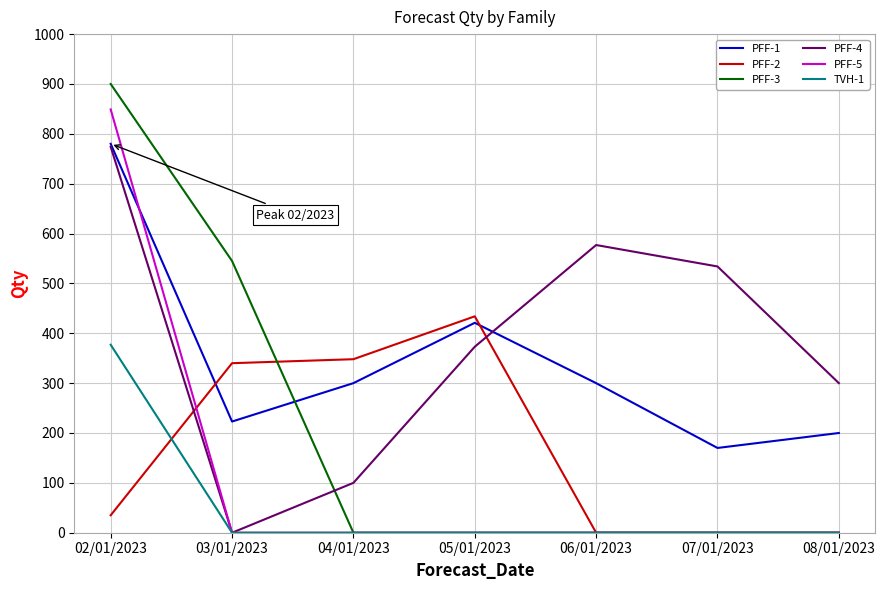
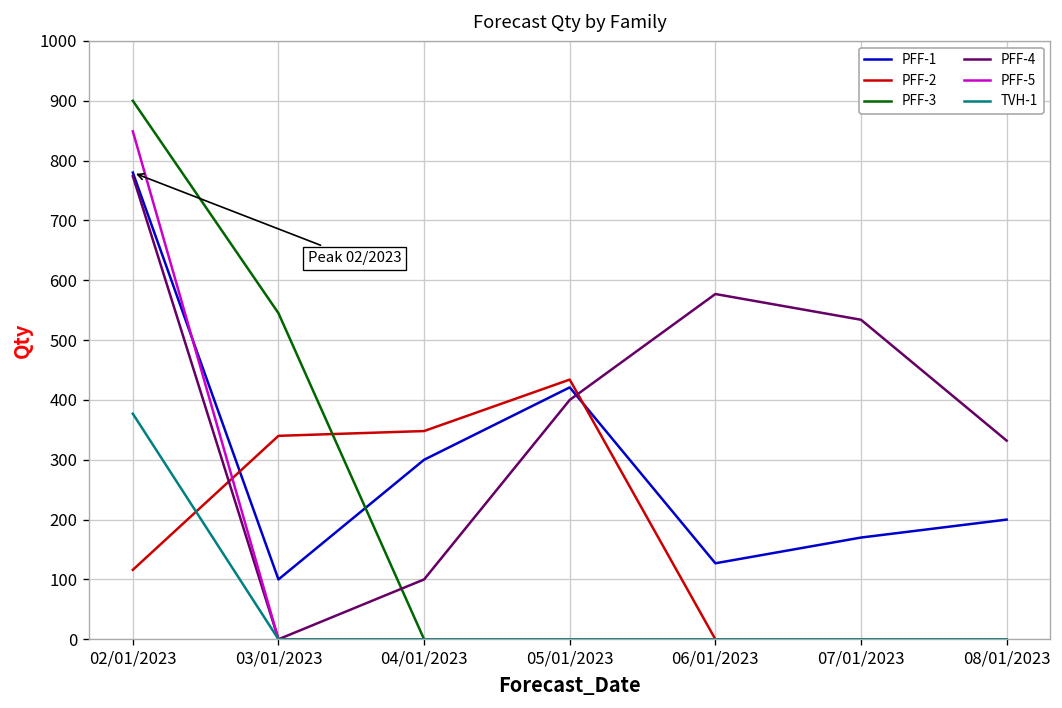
PFF-2, 02/01/2023: 40 -> 120
PFF-1, 03/01/2023: 220 -> 100
PFF-4, 05/01/2023: 370 -> 400
PFF-1, 06/01/2023: 300 -> 130
PFF-4, 08/01/2023: 300 -> 330
